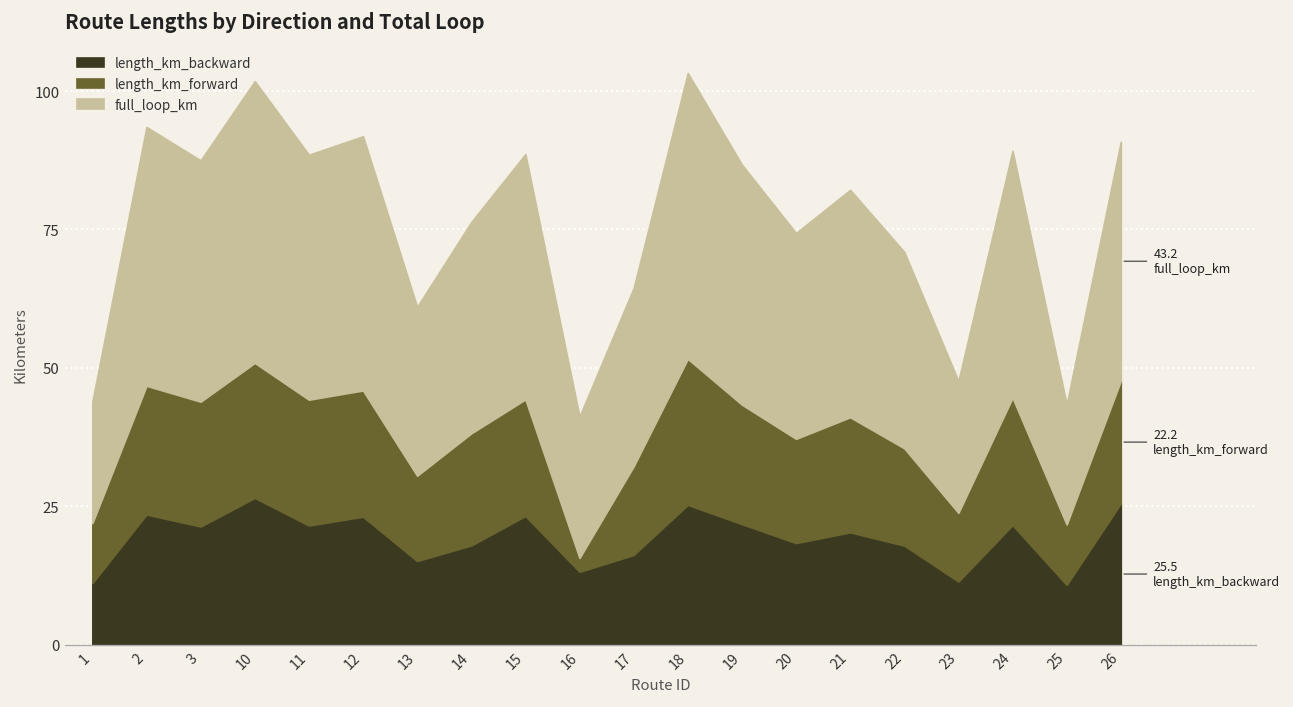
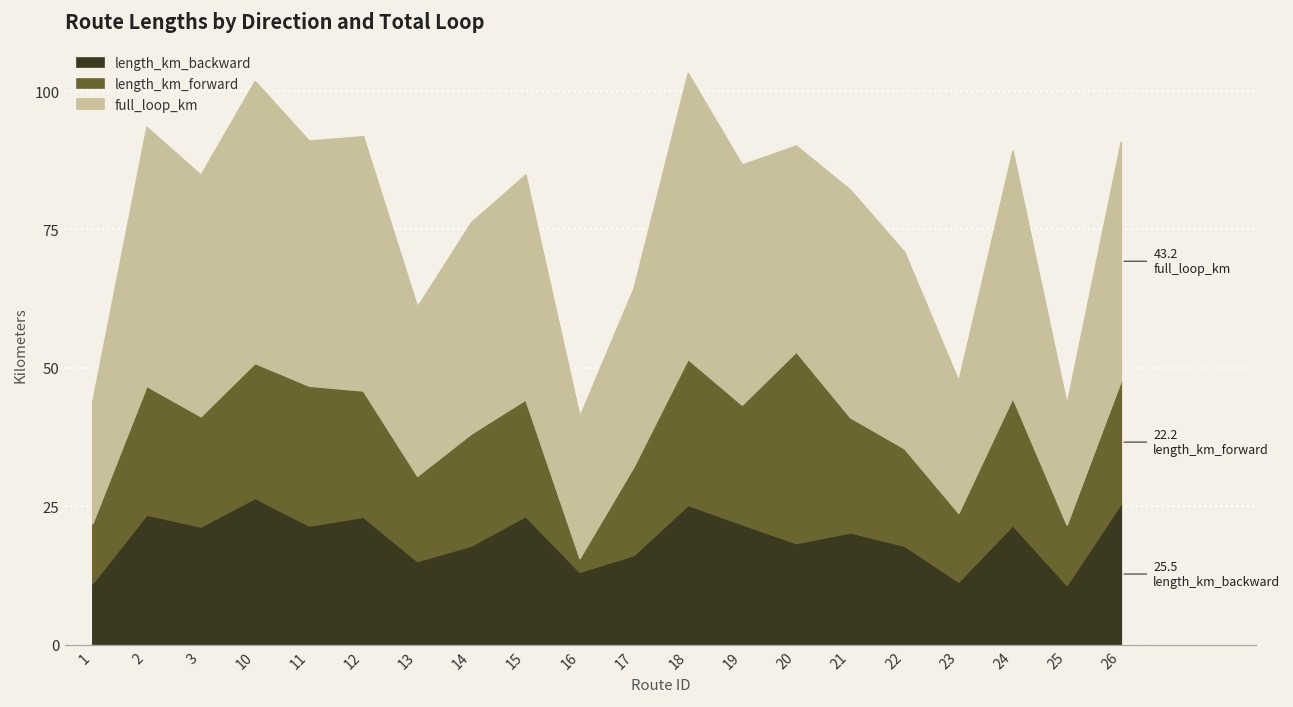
length_km_forward, 3: 23 -> 20
length_km_forward, 11: 23 -> 25
full_loop_km, 15: 44 -> 41
length_km_forward, 20: 19 -> 35
